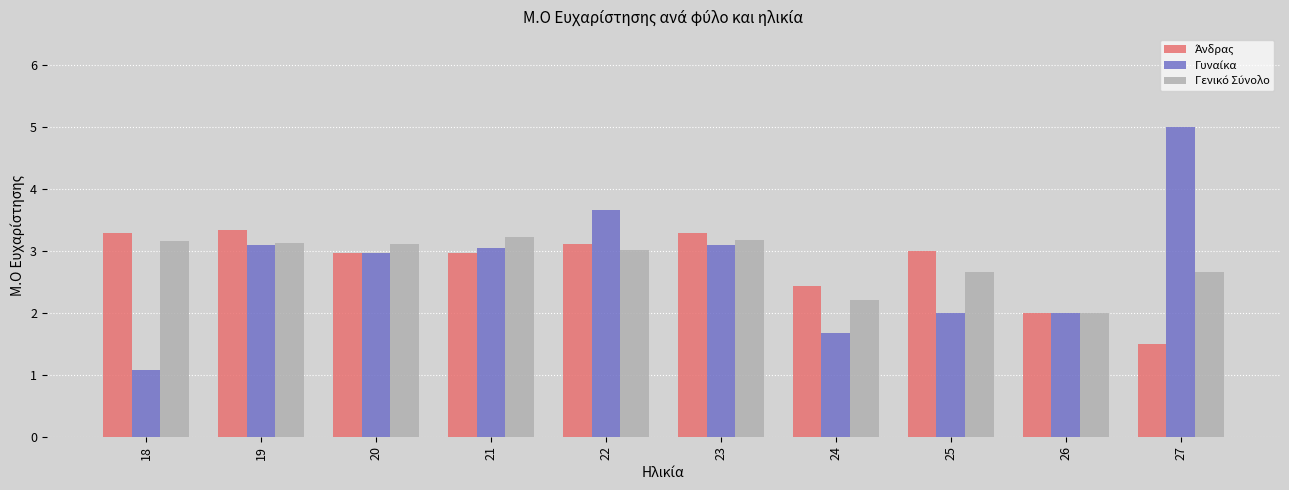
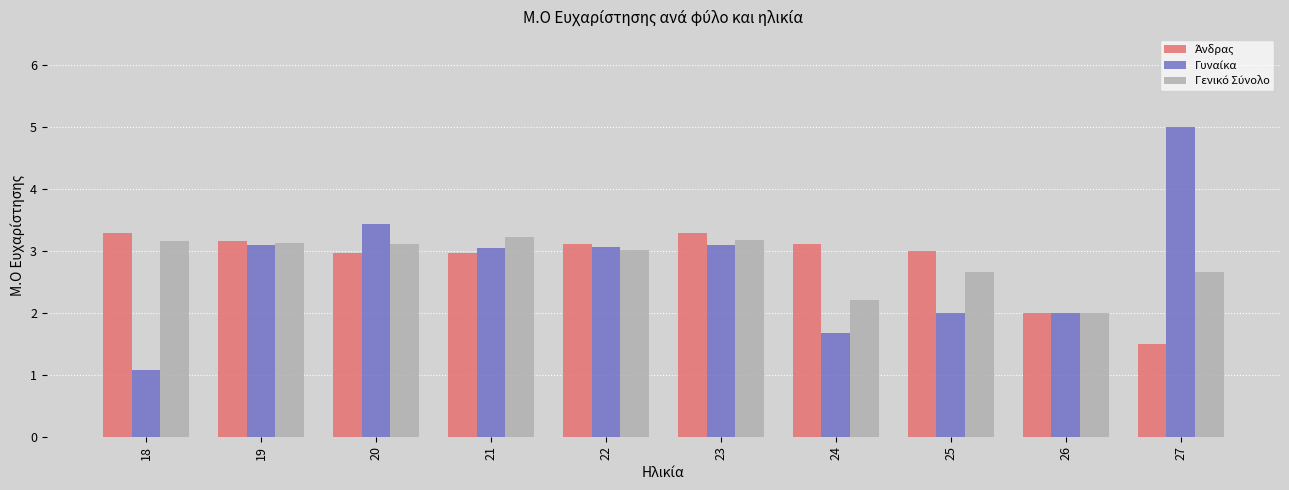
Άνδρας, 19: 3.3 -> 3.2
Γυναίκα, 20: 3.0 -> 3.4
Γυναίκα, 22: 3.7 -> 3.1
Άνδρας, 24: 2.4 -> 3.1
